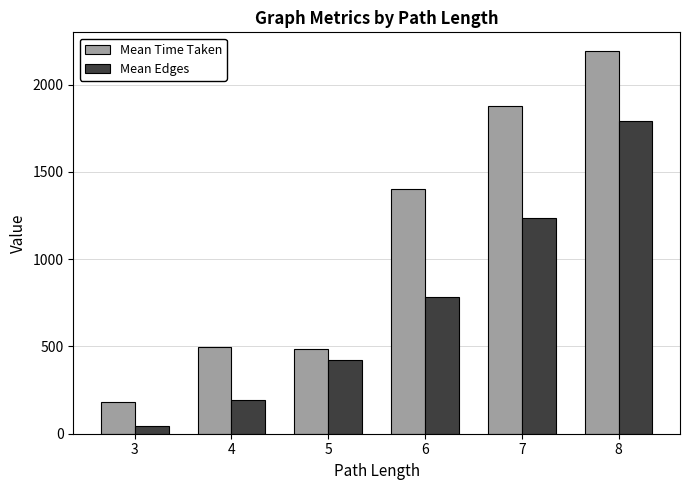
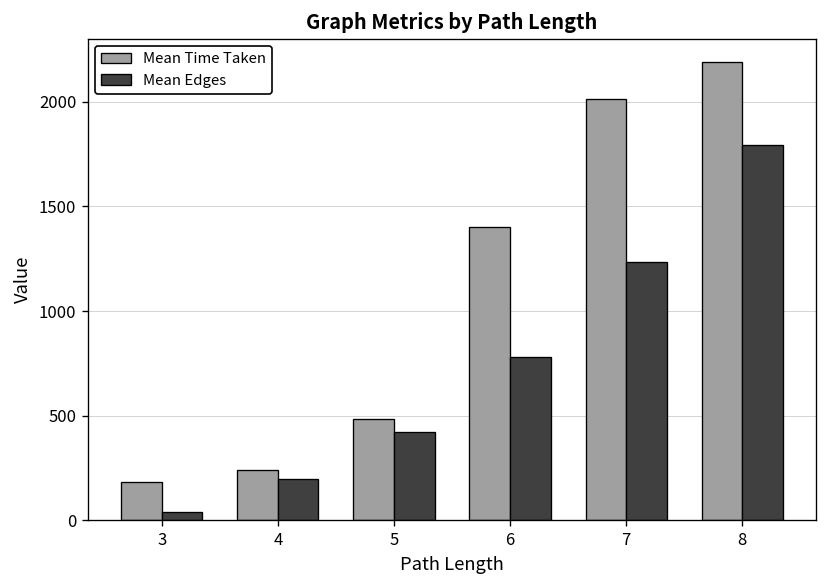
Mean Time Taken, 4: 500 -> 240
Mean Time Taken, 7: 1880 -> 2010
